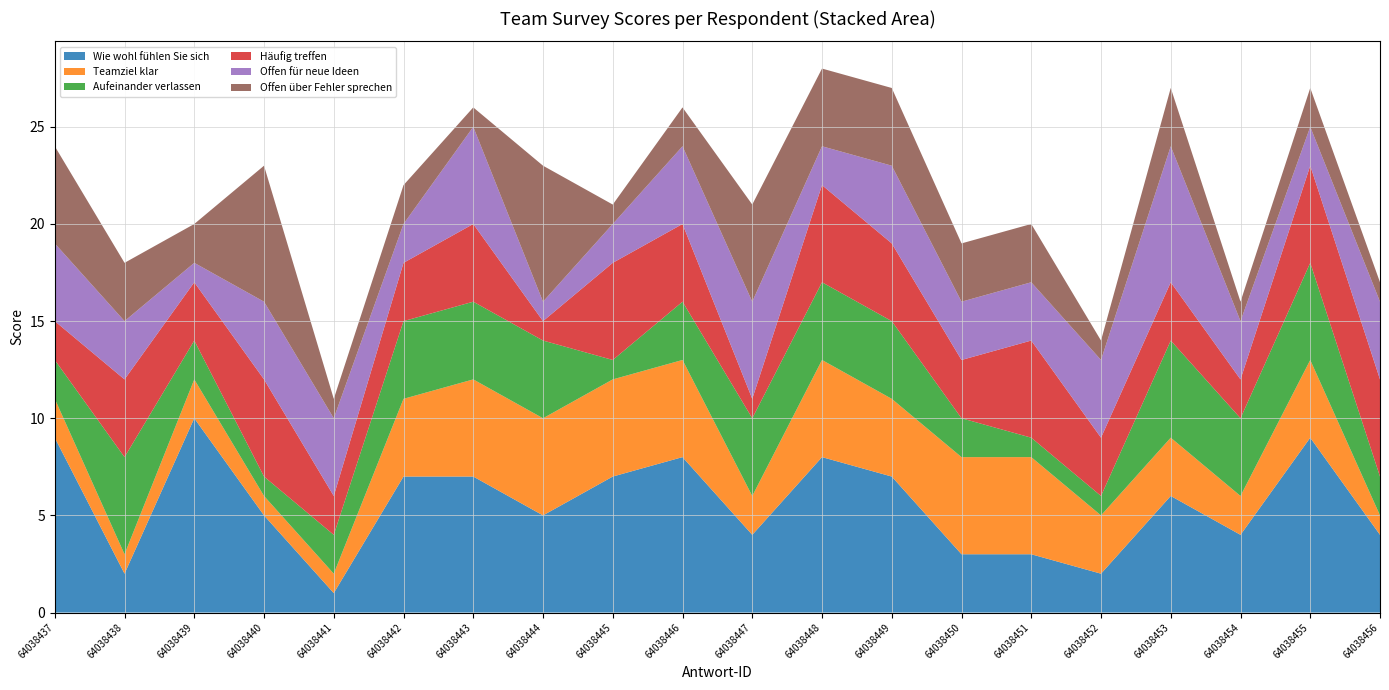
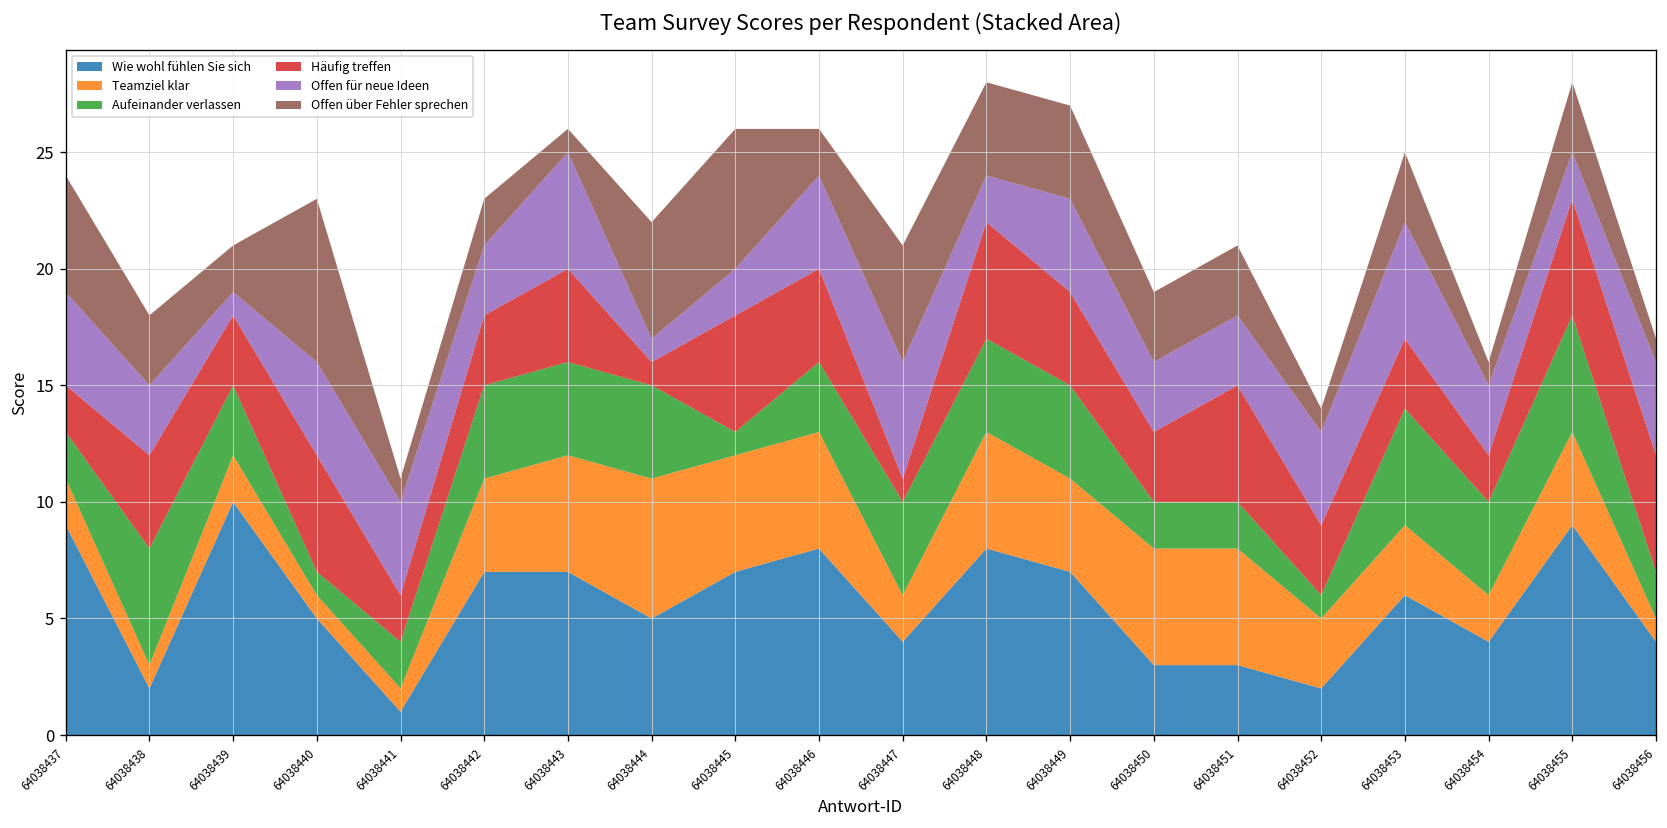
Aufeinander verlassen, 64038439: 2 -> 3
Offen für neue Ideen, 64038442: 2 -> 3
Teamziel klar, 64038444: 5 -> 6
Offen über Fehler sprechen, 64038444: 7 -> 5
Offen über Fehler sprechen, 64038445: 1 -> 6
Aufeinander verlassen, 64038451: 1 -> 2
Offen für neue Ideen, 64038453: 7 -> 5
Offen über Fehler sprechen, 64038455: 2 -> 3
